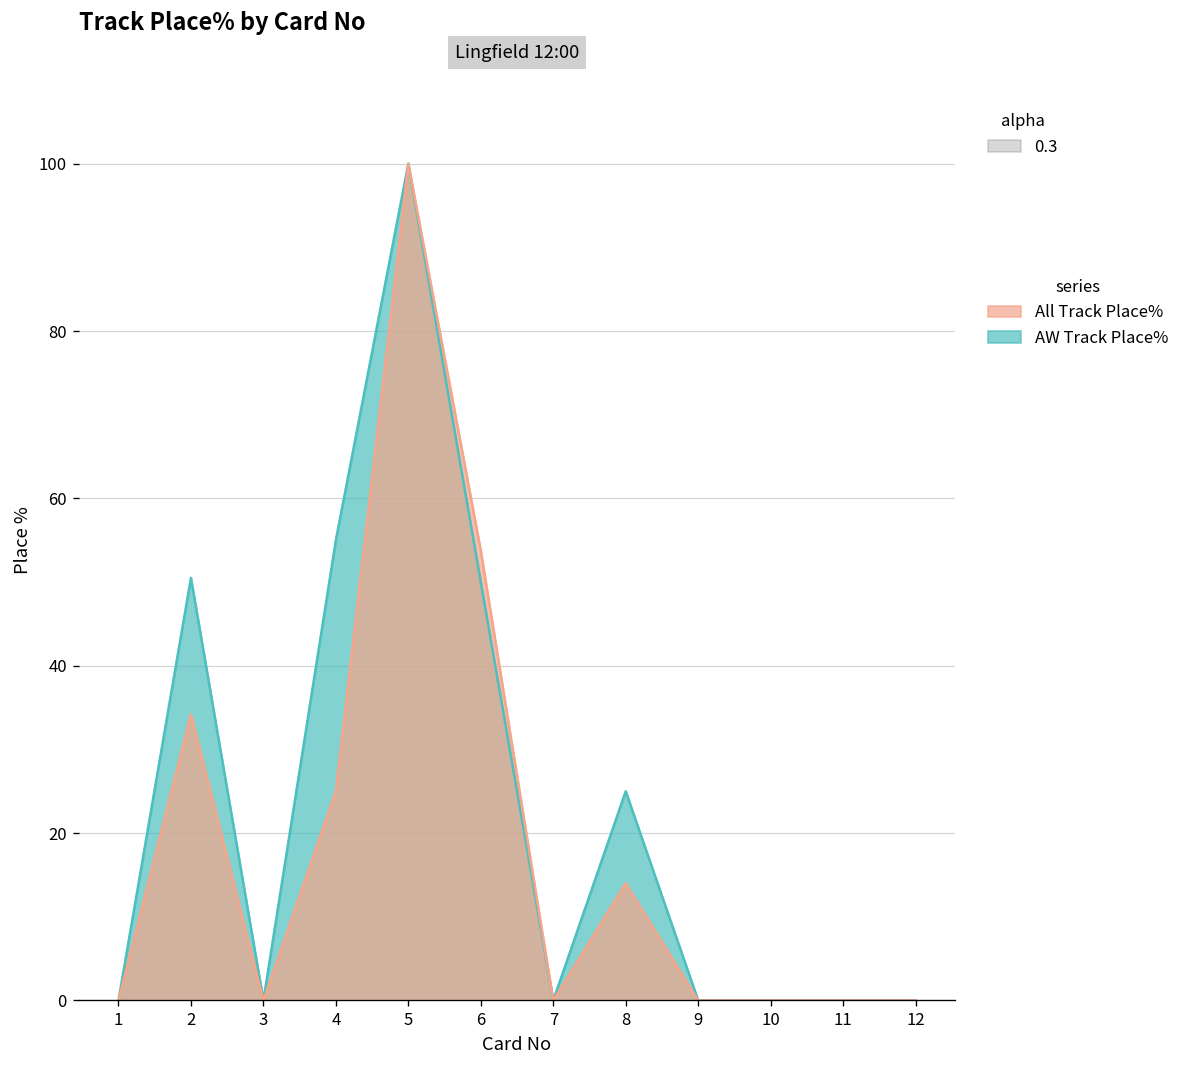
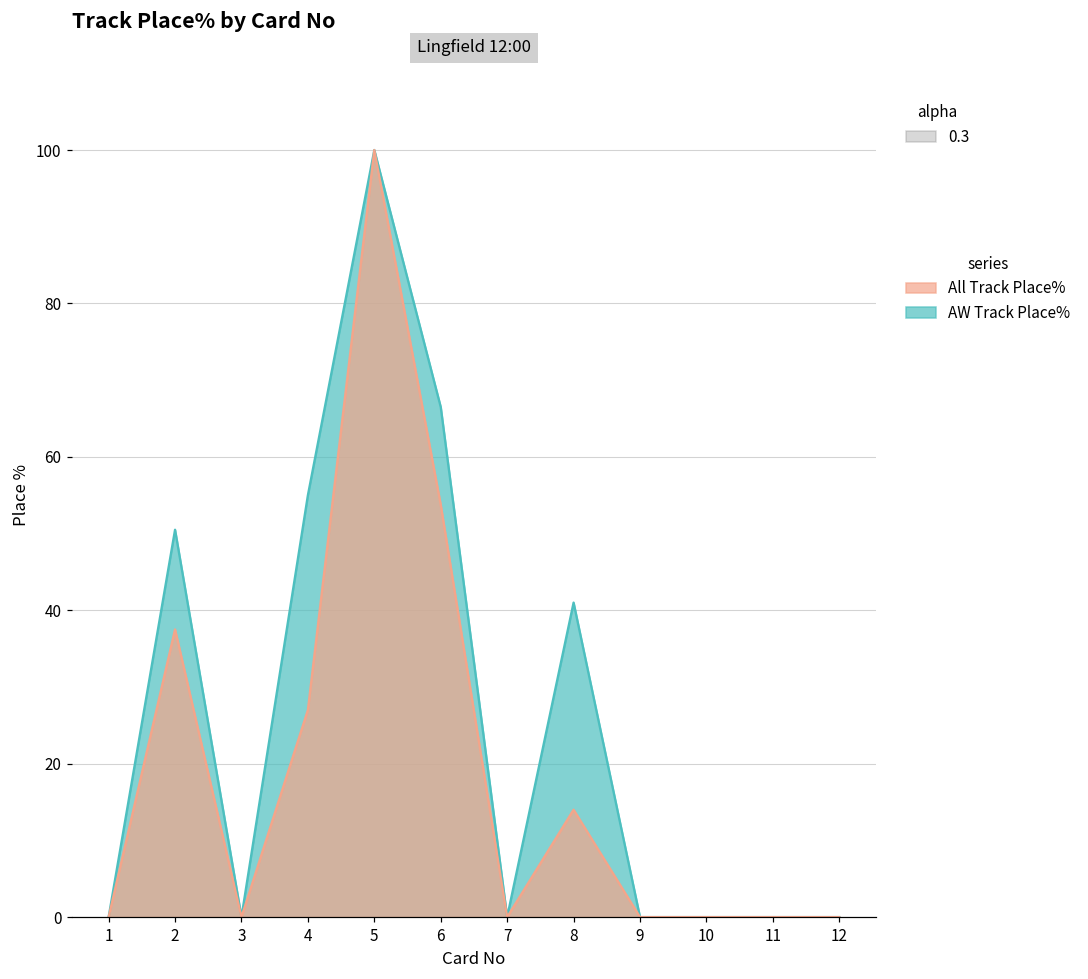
All Track Place%, 2: 34 -> 38
All Track Place%, 4: 25 -> 27
AW Track Place%, 6: 50 -> 67
AW Track Place%, 8: 25 -> 41
